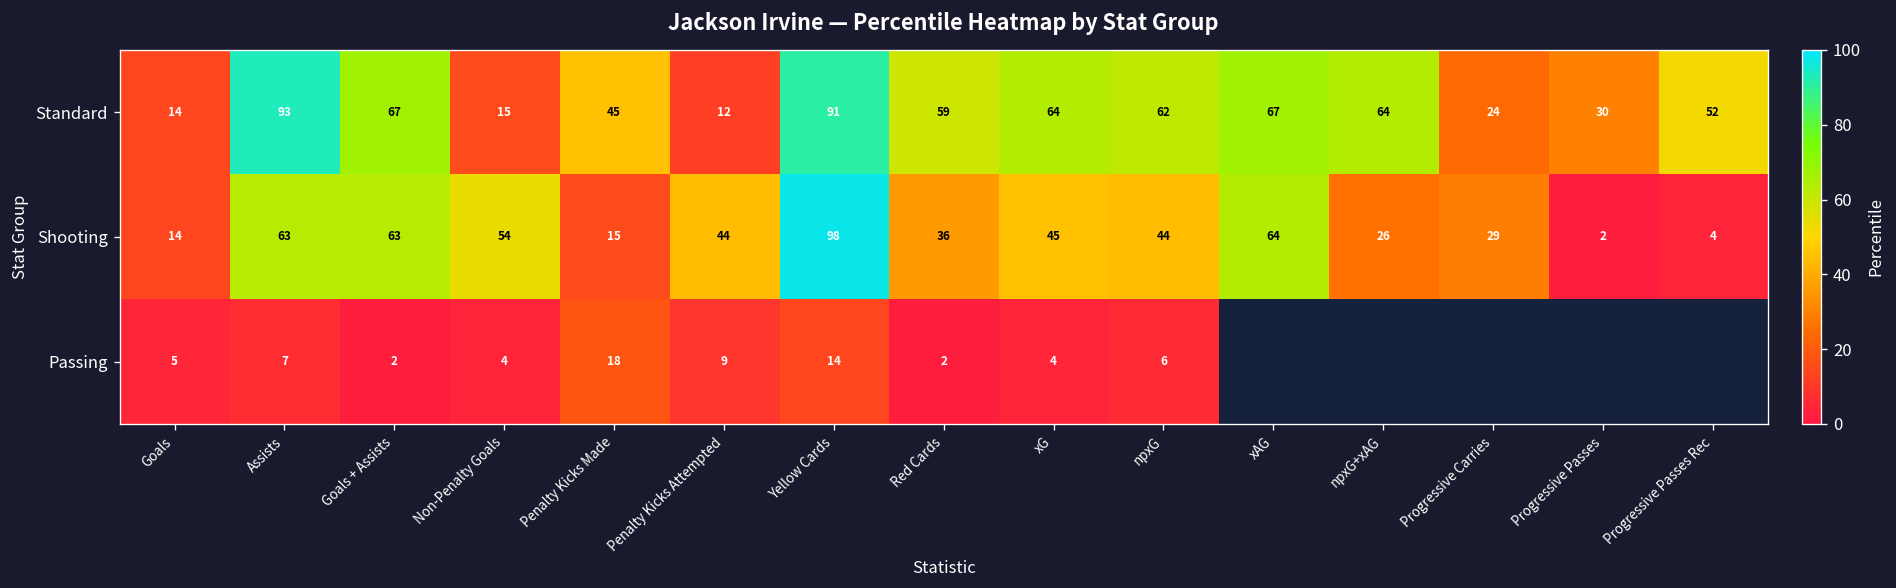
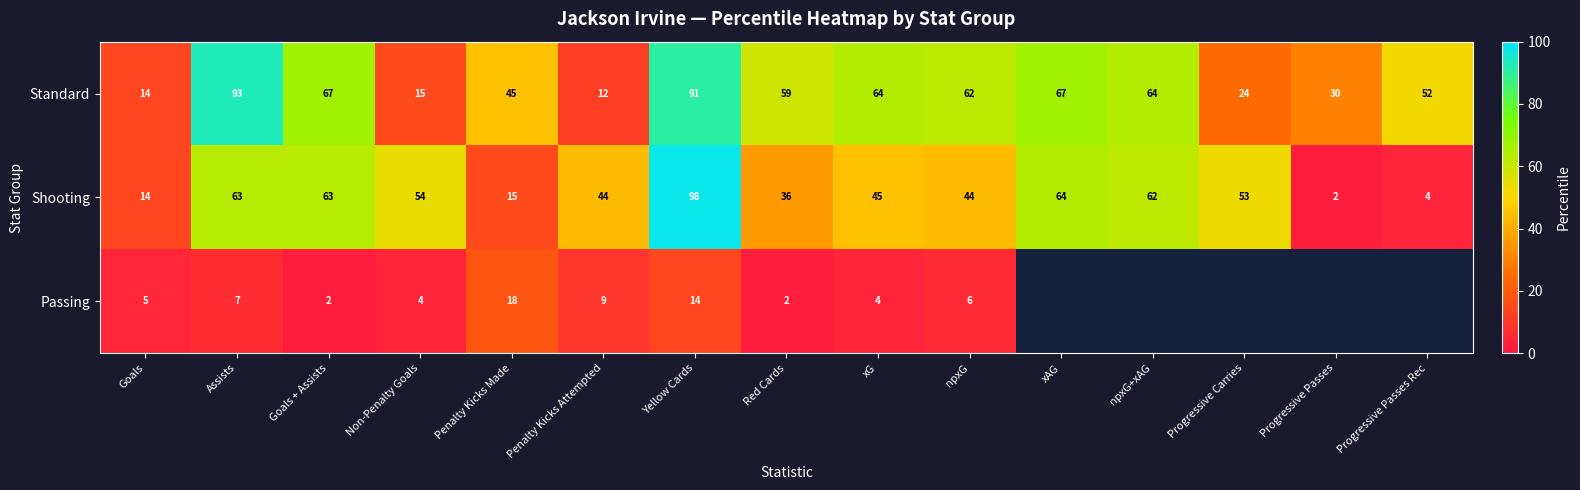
Shooting, npxG+xAG: 26 -> 62
Shooting, Progressive Carries: 29 -> 53
